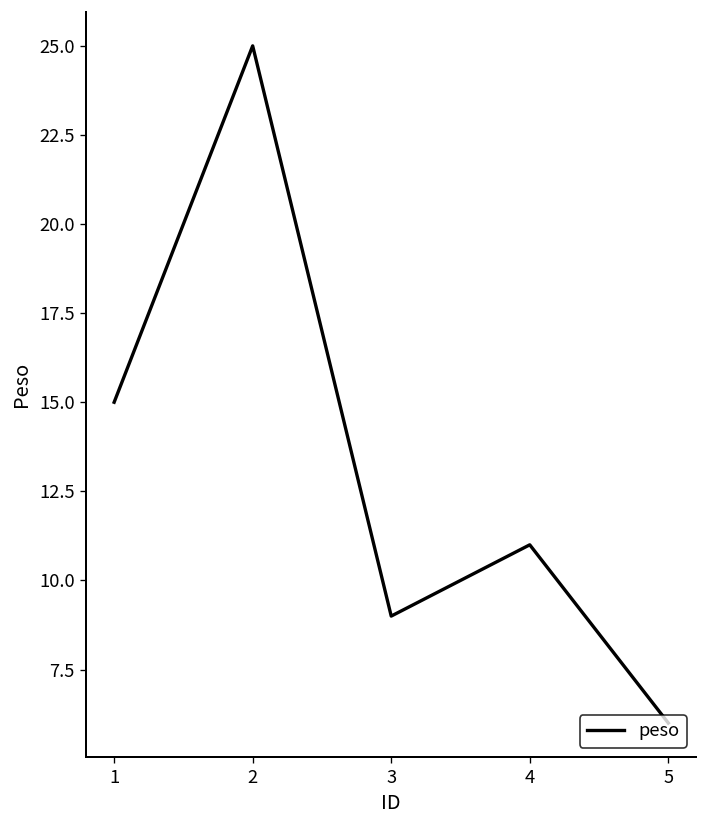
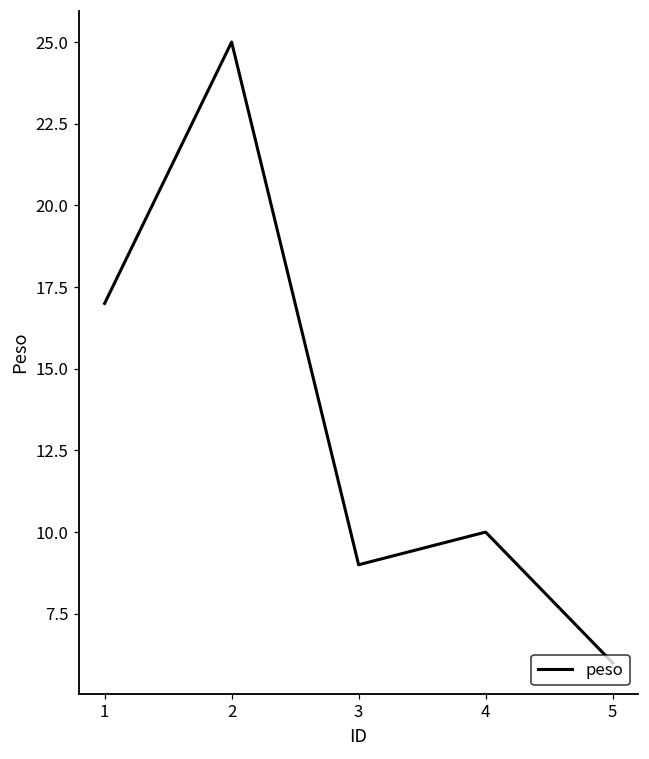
1: 15 -> 17
4: 11 -> 10
